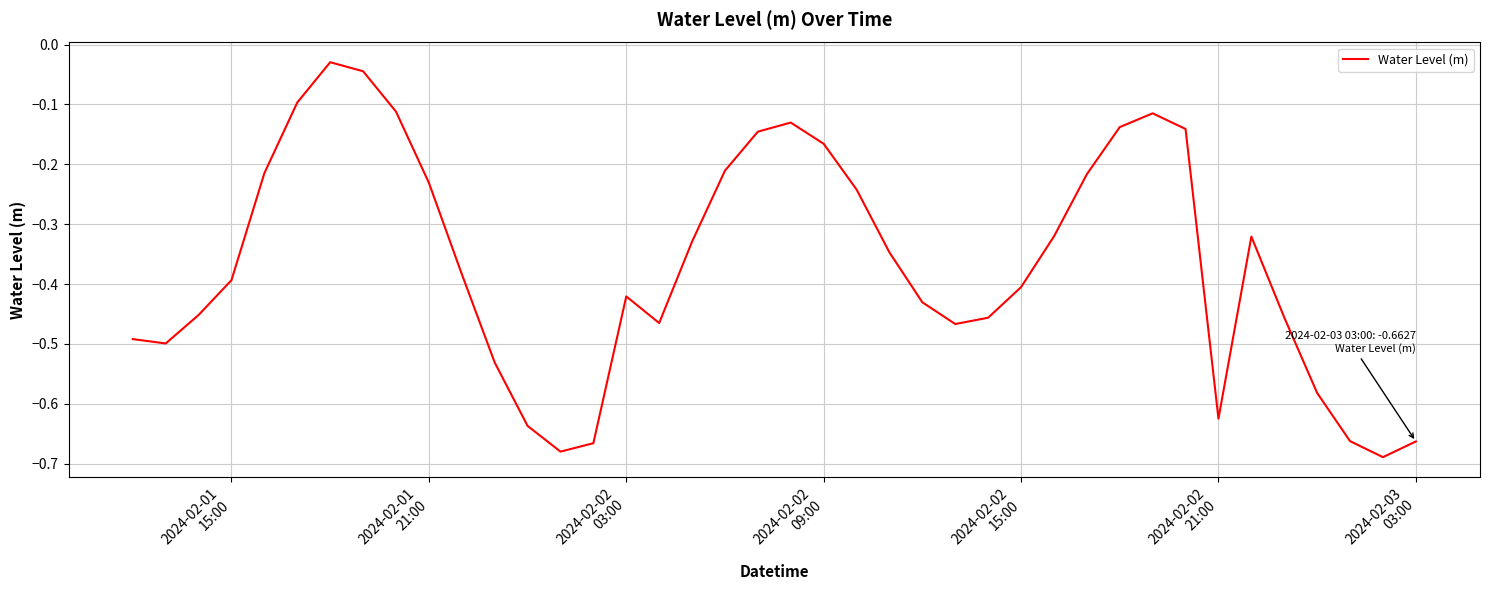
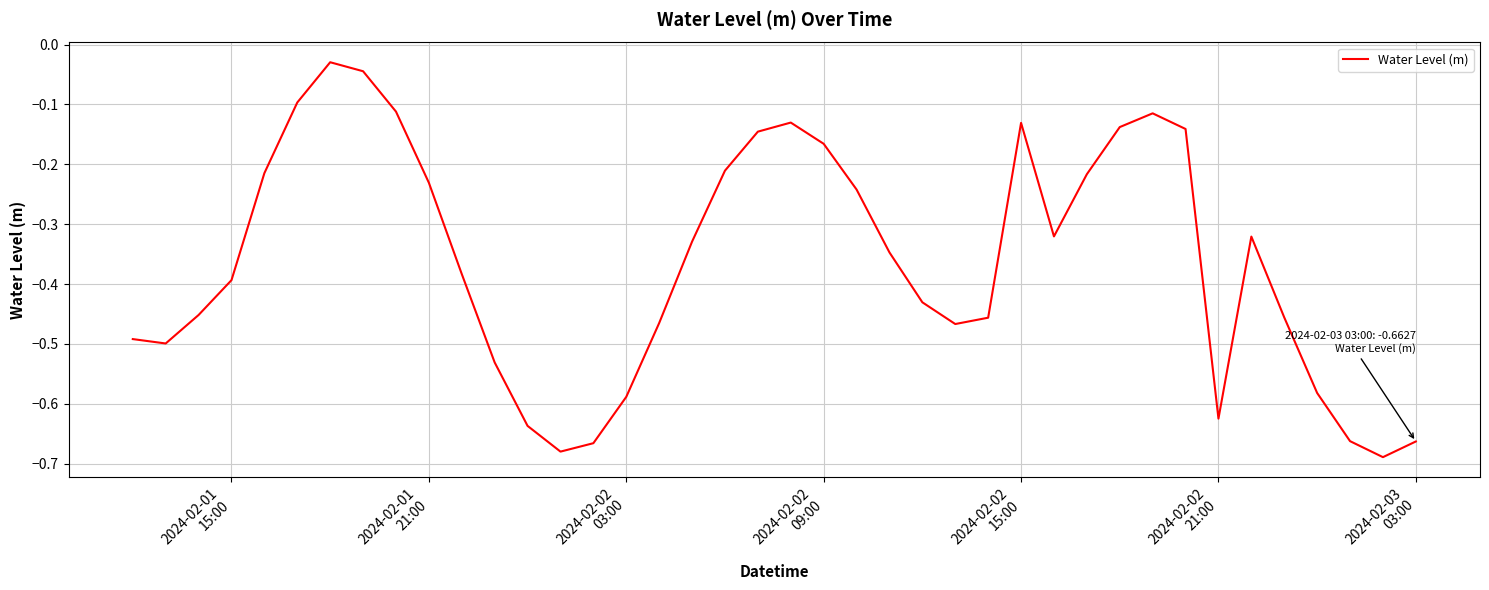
2024-02-02 03:00: -0.42 -> -0.59
2024-02-02 15:00: -0.41 -> -0.13
